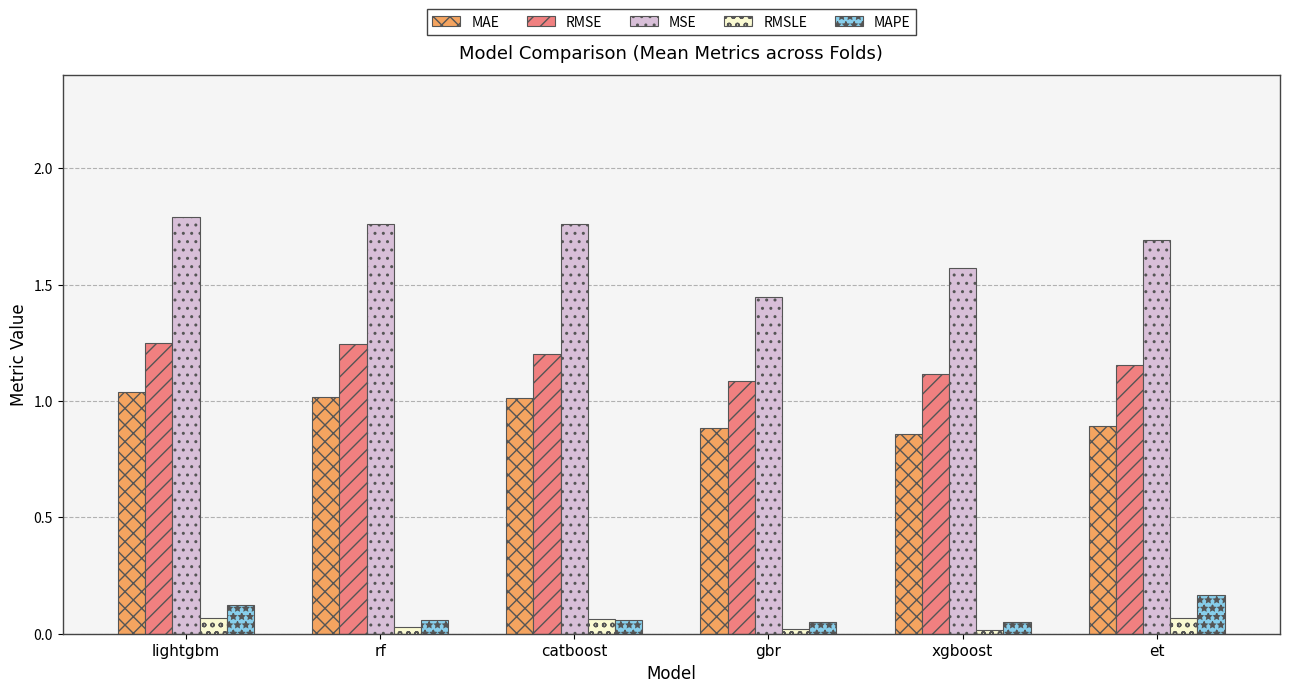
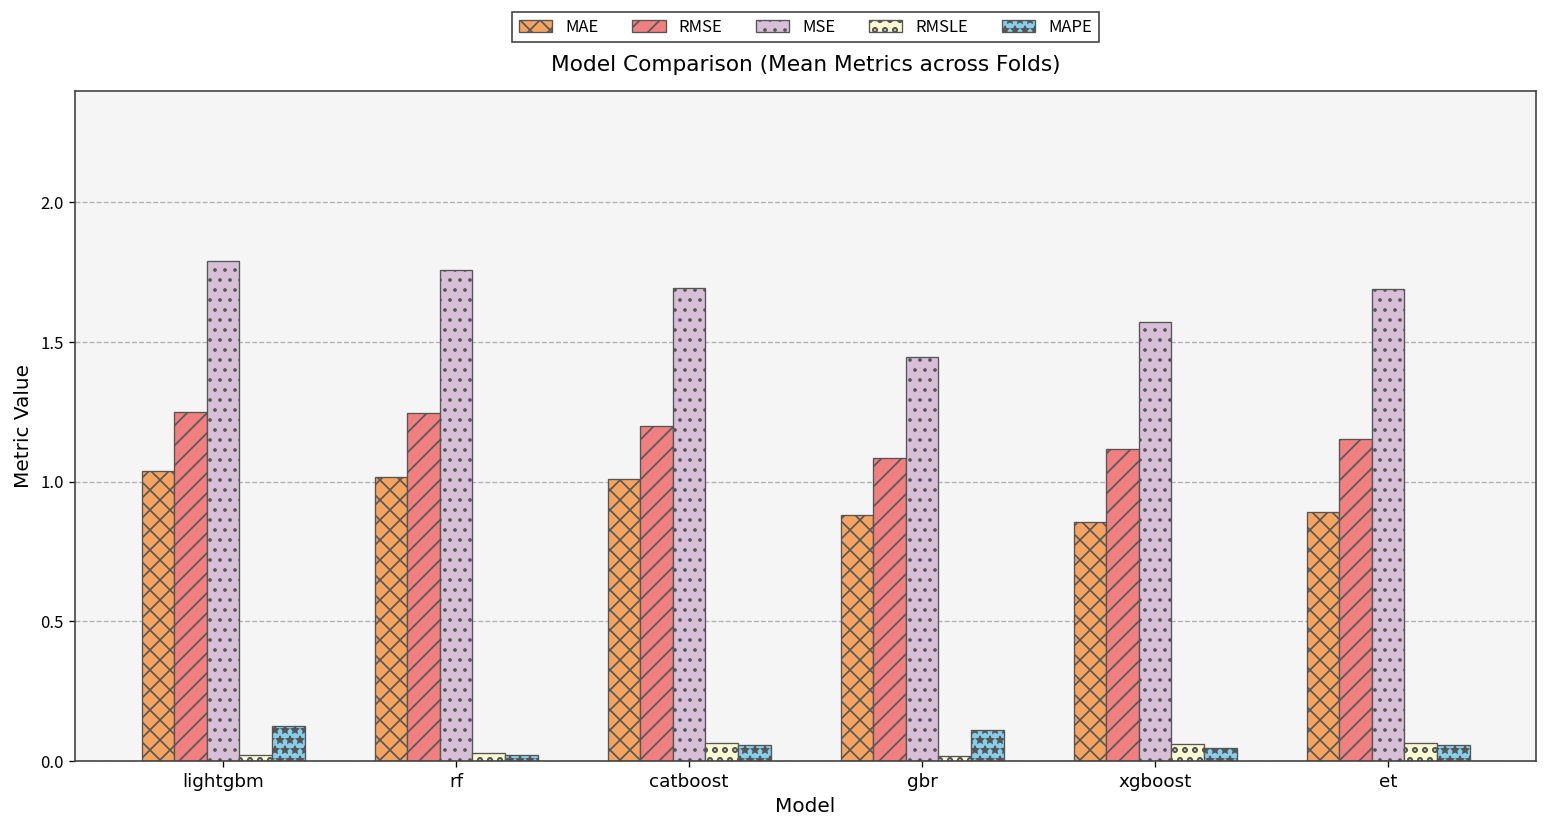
RMSLE, lightgbm: 0.07 -> 0.02
MAPE, rf: 0.06 -> 0.02
MSE, catboost: 1.76 -> 1.69
MAPE, gbr: 0.05 -> 0.11
RMSLE, xgboost: 0.02 -> 0.06
MAPE, et: 0.16 -> 0.06
